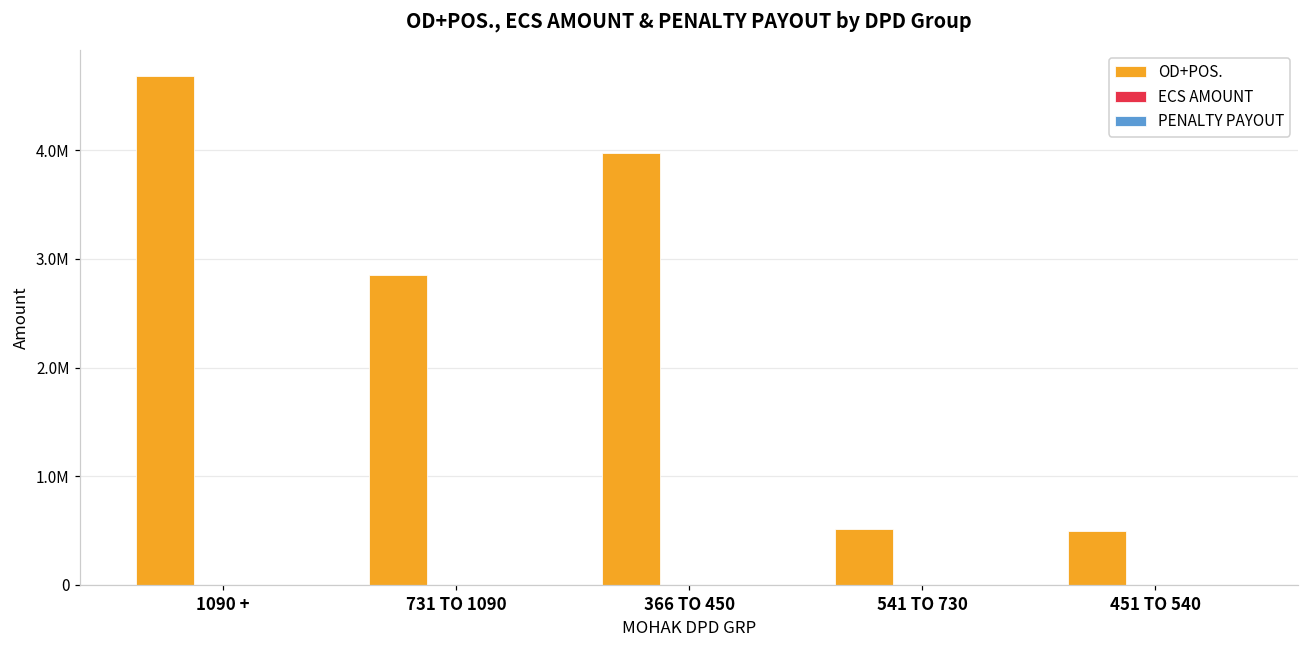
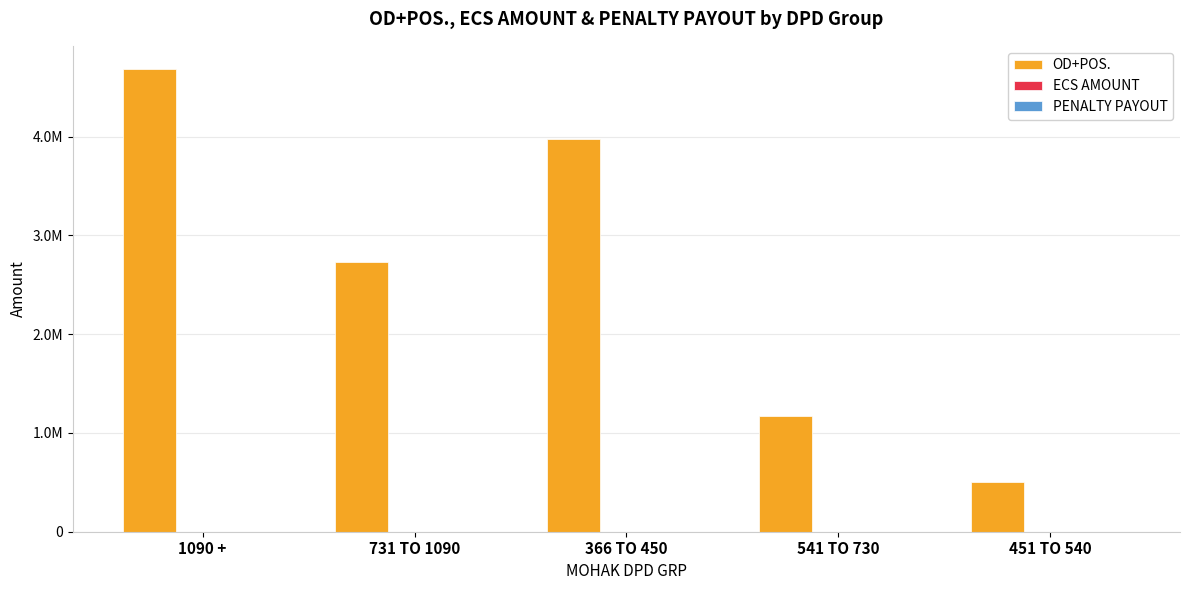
OD+POS., 731 TO 1090: 2900000 -> 2700000
OD+POS., 541 TO 730: 500000 -> 1200000
